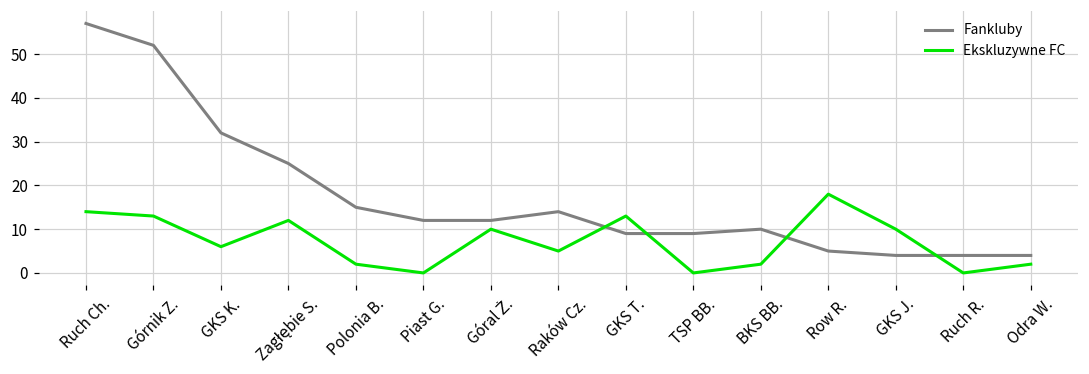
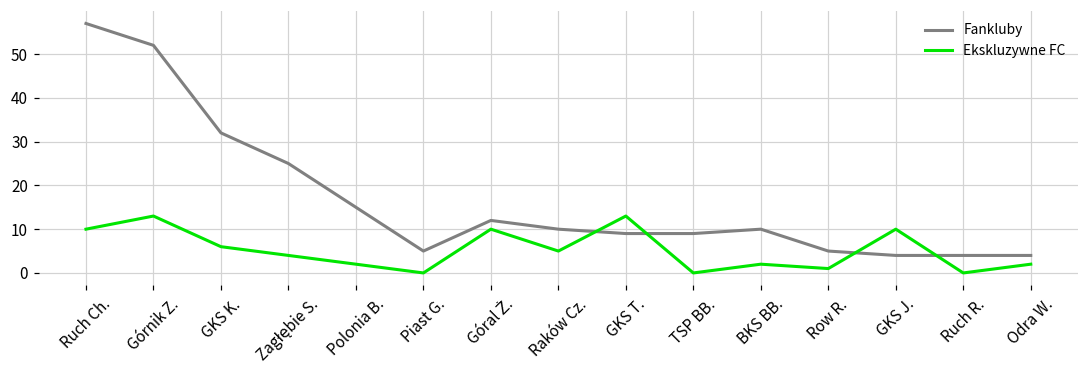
Ekskluzywne FC, Ruch Ch.: 14 -> 10
Ekskluzywne FC, Zagłębie S.: 12 -> 4
Fankluby, Piast G.: 12 -> 5
Fankluby, Raków Cz.: 14 -> 10
Ekskluzywne FC, Row R.: 18 -> 1
